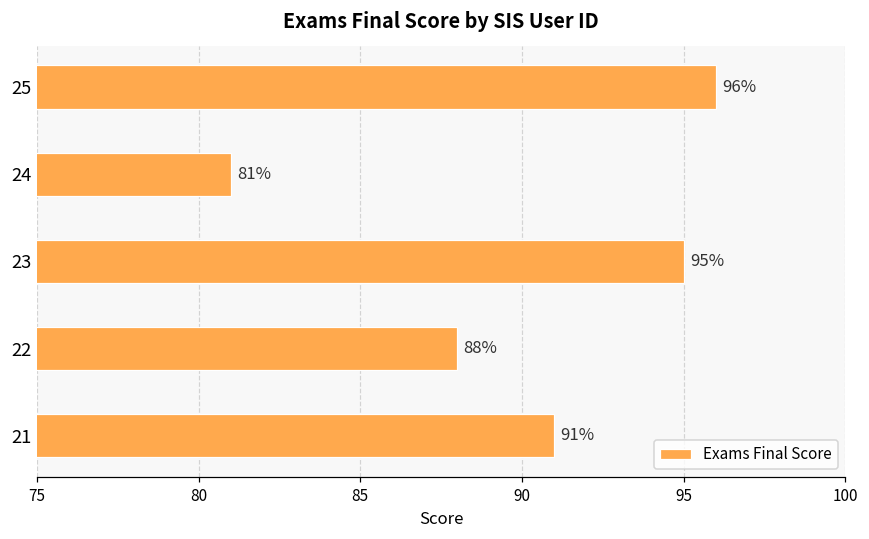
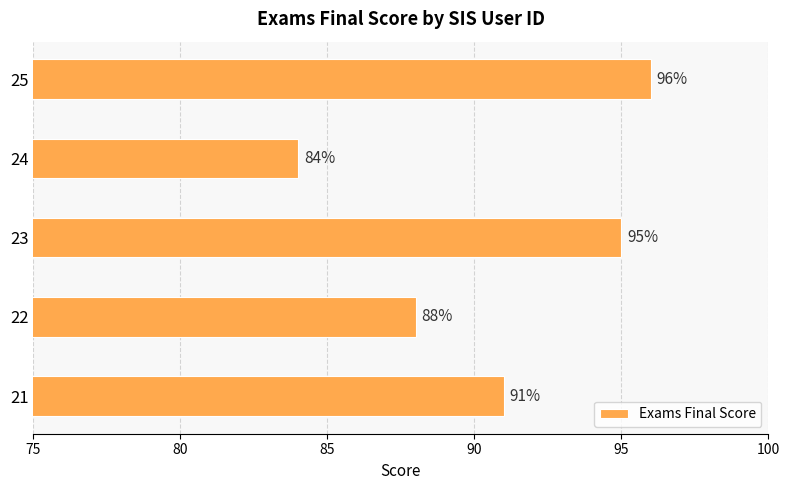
24: 81% -> 84%
